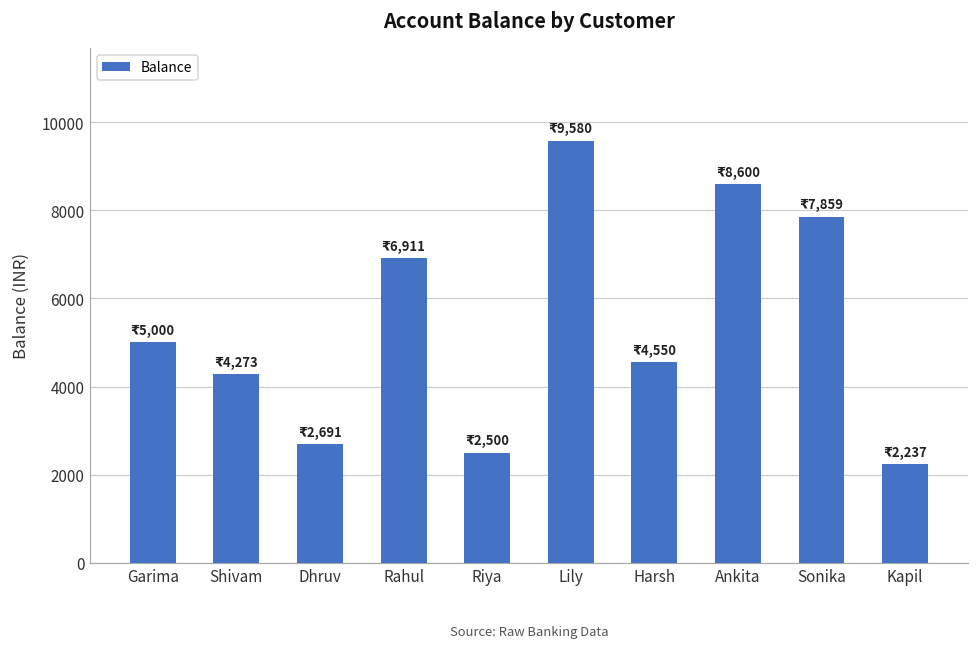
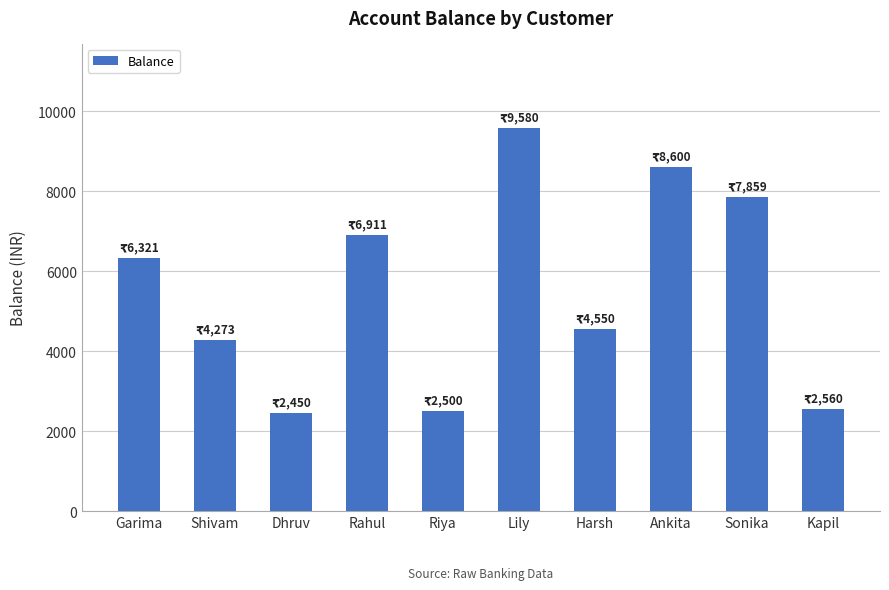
Garima: 5,000 -> 6,321
Dhruv: 2,691 -> 2,450
Kapil: 2,237 -> 2,560
